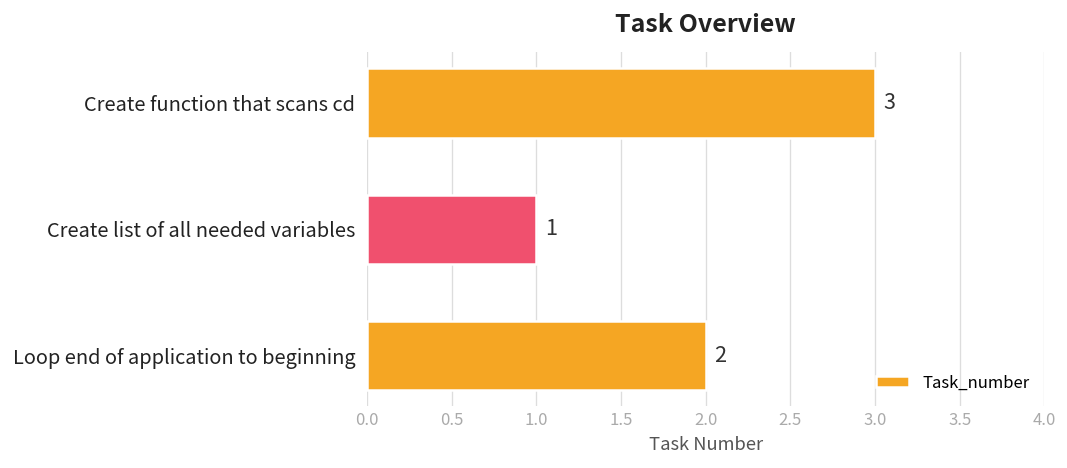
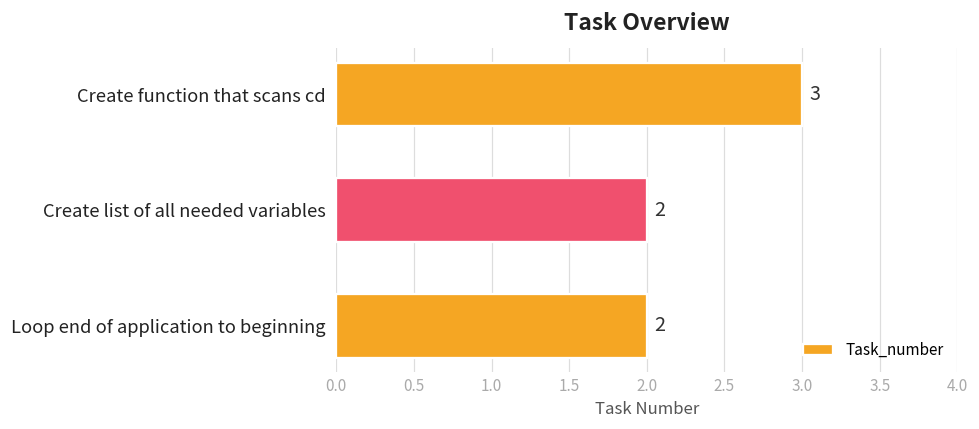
Create list of all needed variables: 1 -> 2
